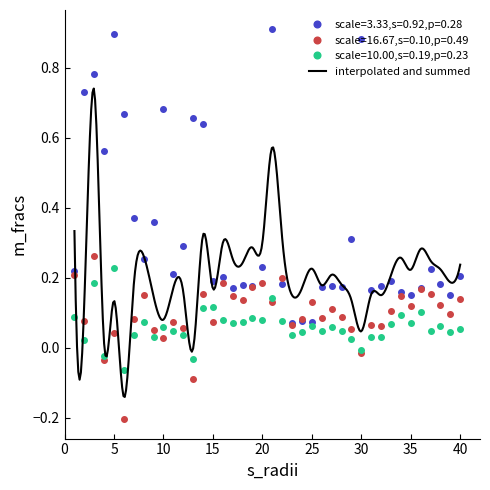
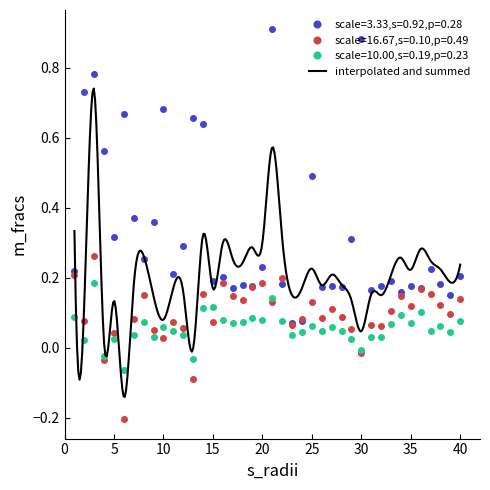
scale=3.33,s=0.92,p=0.28, 5: 0.90 -> 0.32
scale=10.00,s=0.19,p=0.23, 5: 0.23 -> 0.02
scale=3.33,s=0.92,p=0.28, 25: 0.08 -> 0.49
scale=3.33,s=0.92,p=0.28, 35: 0.15 -> 0.18
scale=10.00,s=0.19,p=0.23, 40: 0.05 -> 0.08
